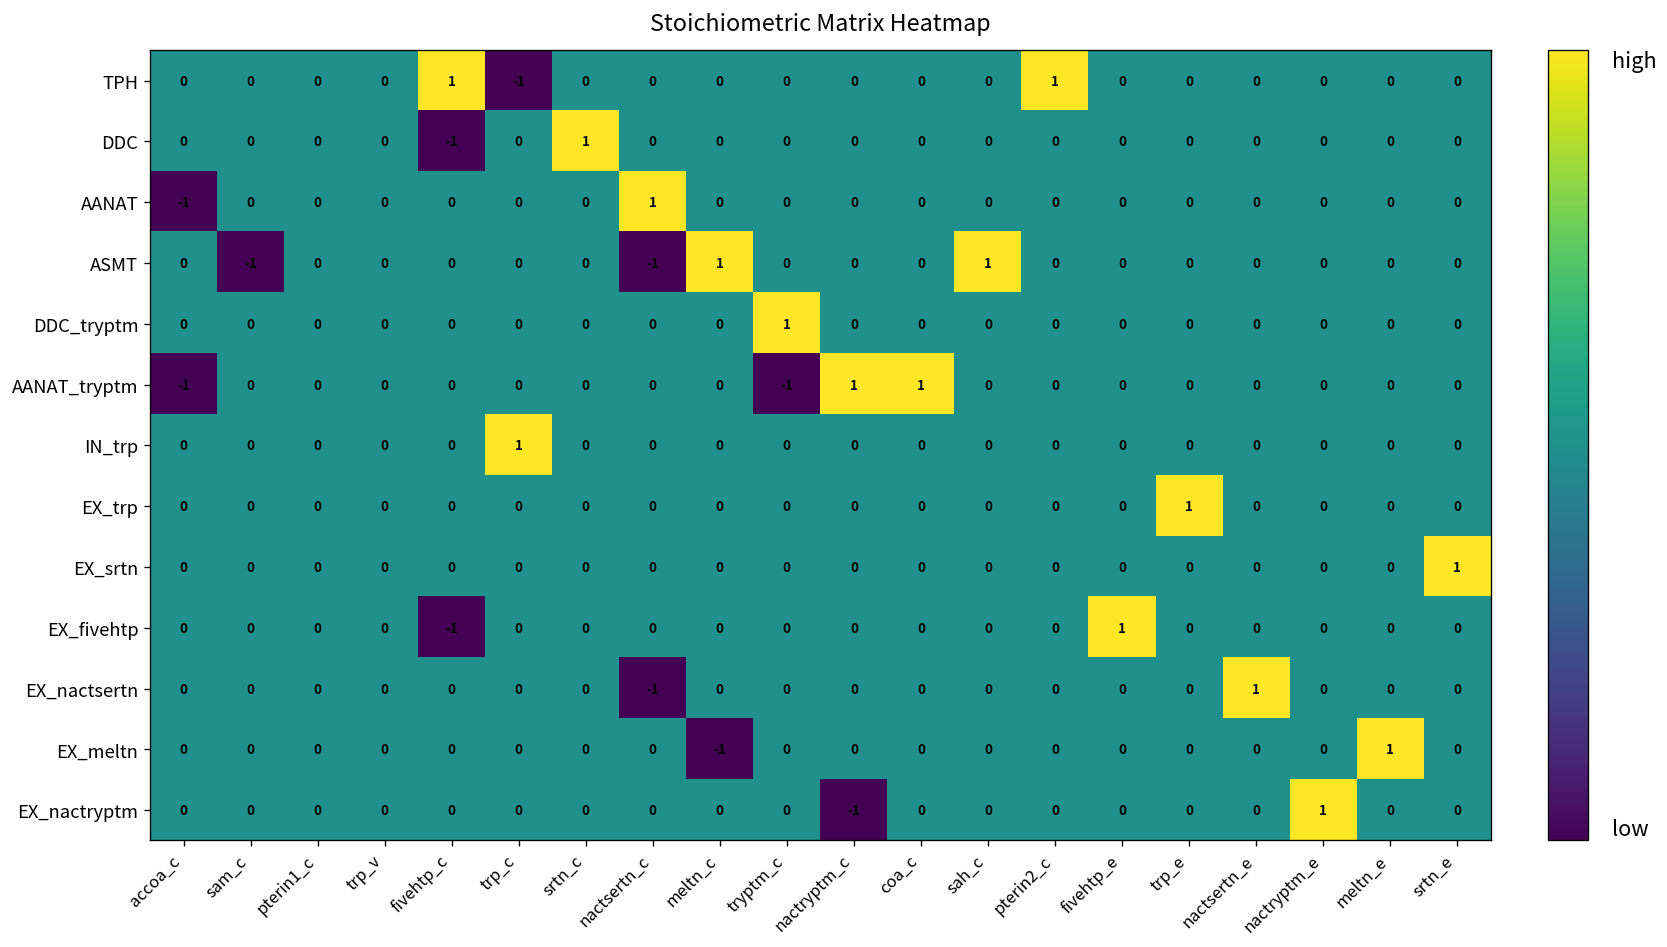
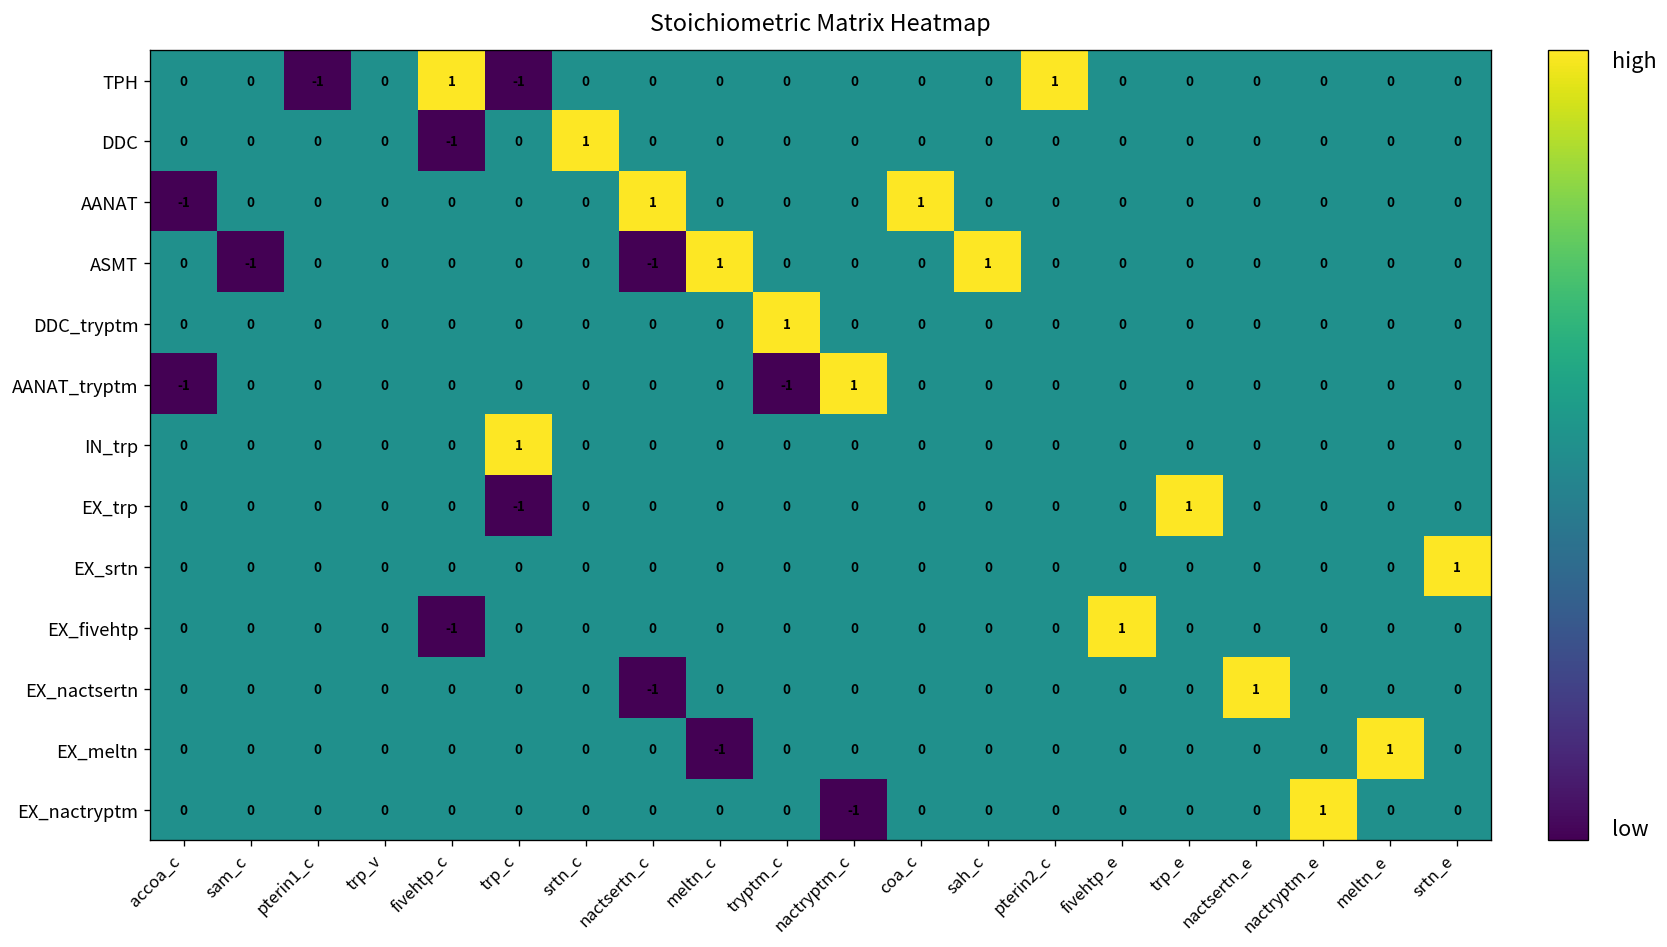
TPH, pterin1_c: 0 -> -1
AANAT, coa_c: 0 -> 1
AANAT_tryptm, coa_c: 1 -> 0
EX_trp, trp_c: 0 -> -1
